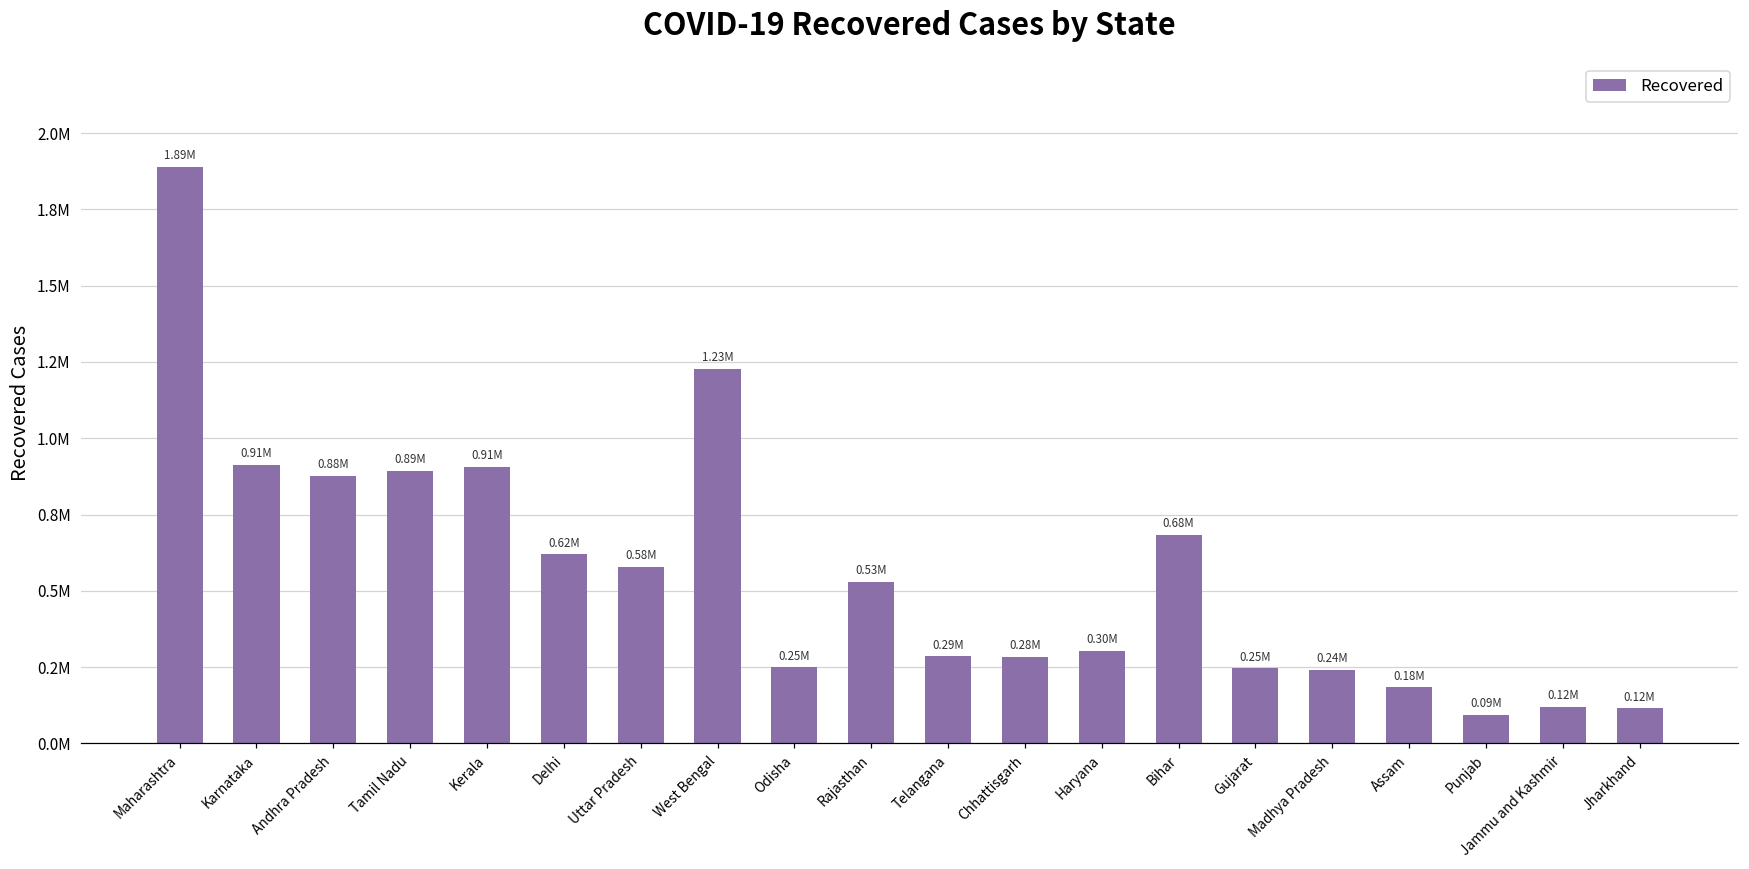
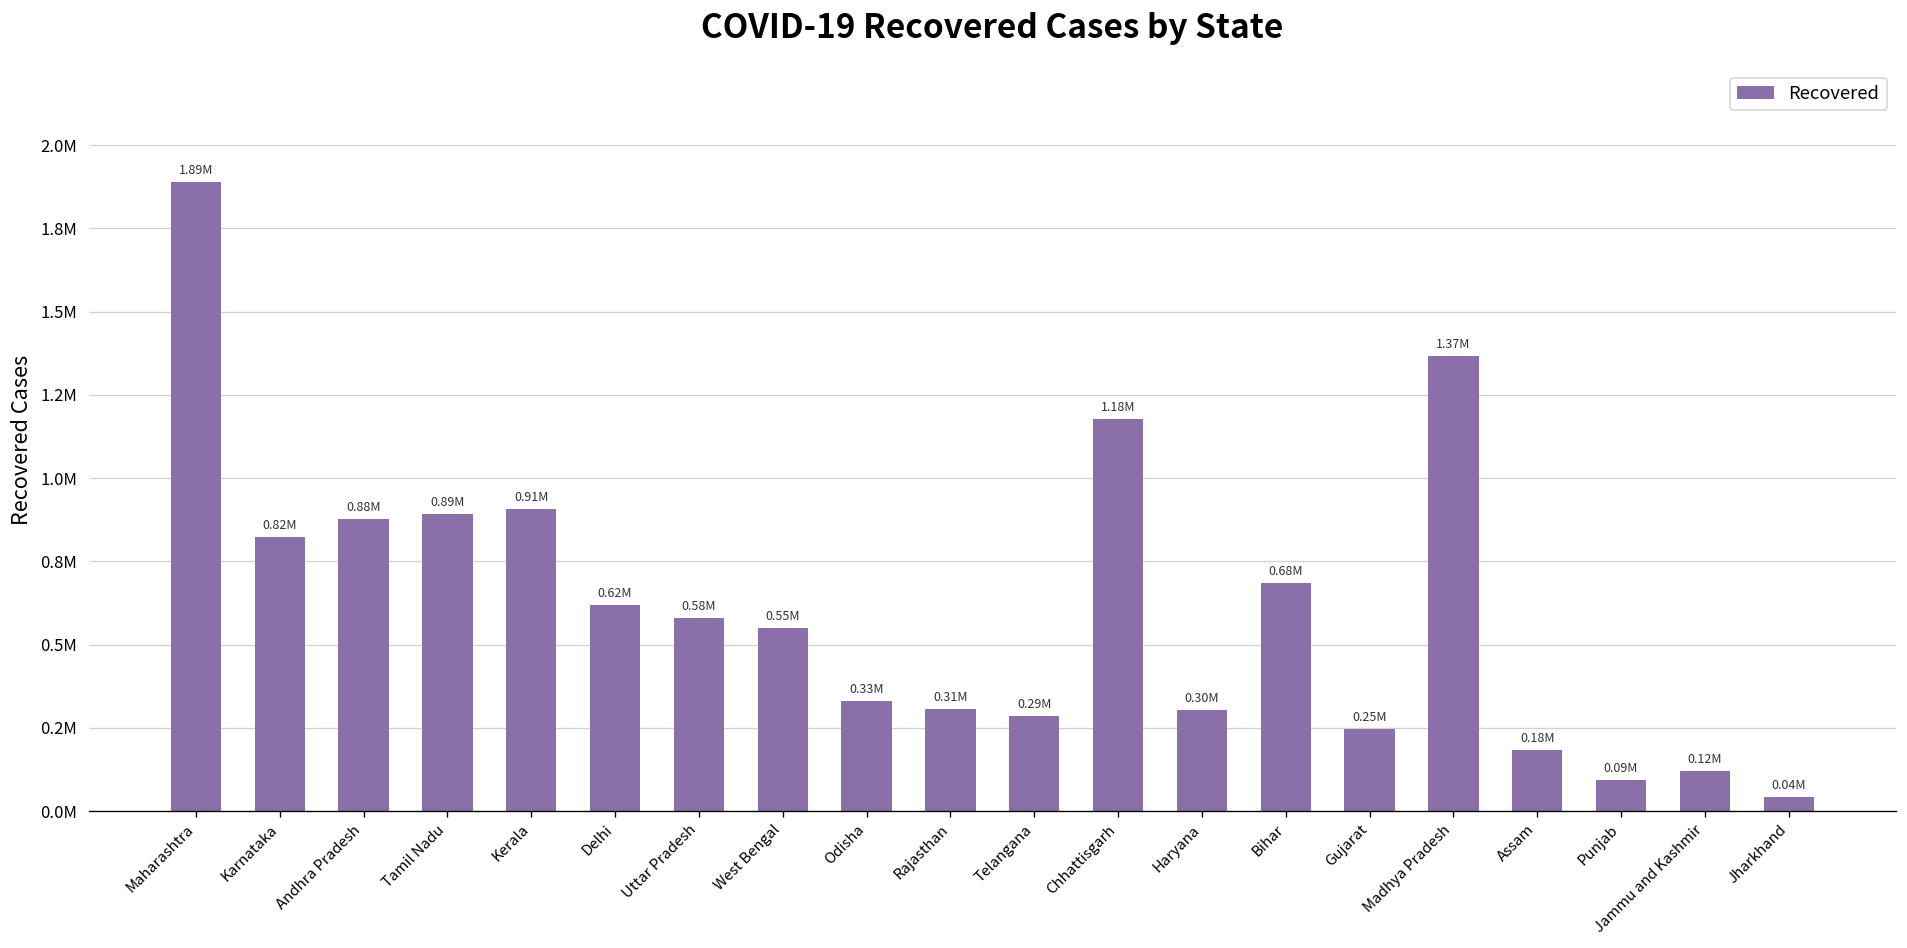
Karnataka: 0.91M -> 0.82M
West Bengal: 1.23M -> 0.55M
Odisha: 0.25M -> 0.33M
Rajasthan: 0.53M -> 0.31M
Chhattisgarh: 0.28M -> 1.18M
Madhya Pradesh: 0.24M -> 1.37M
Jharkhand: 0.12M -> 0.04M
